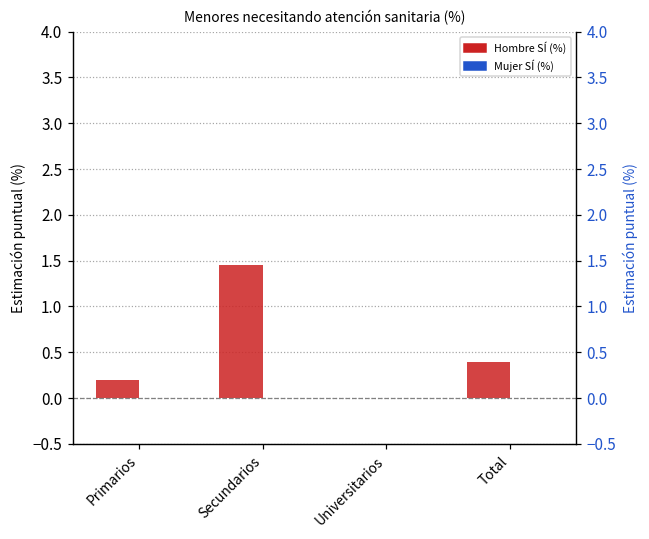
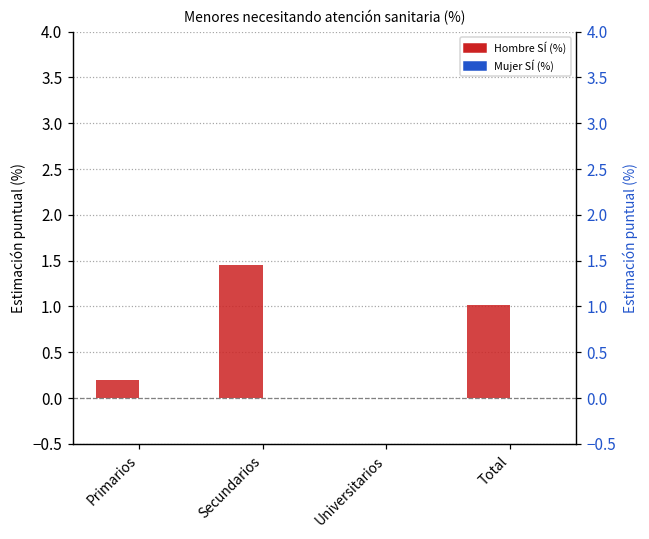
Hombre SÍ (%), Total: 0.4 -> 1.0
